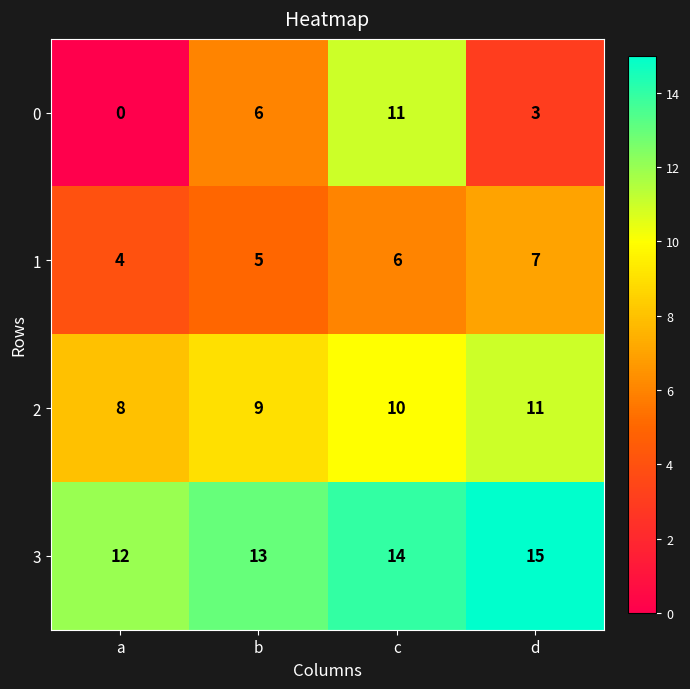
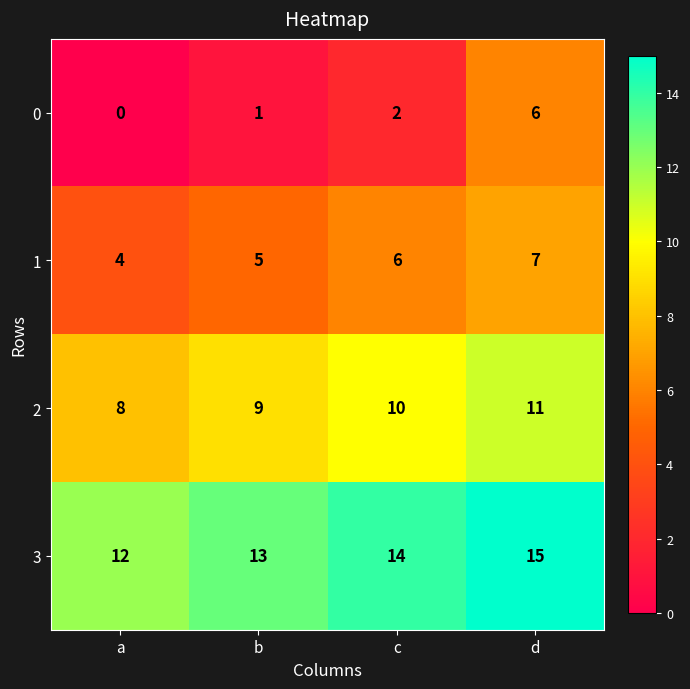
0, b: 6 -> 1
0, c: 11 -> 2
0, d: 3 -> 6
